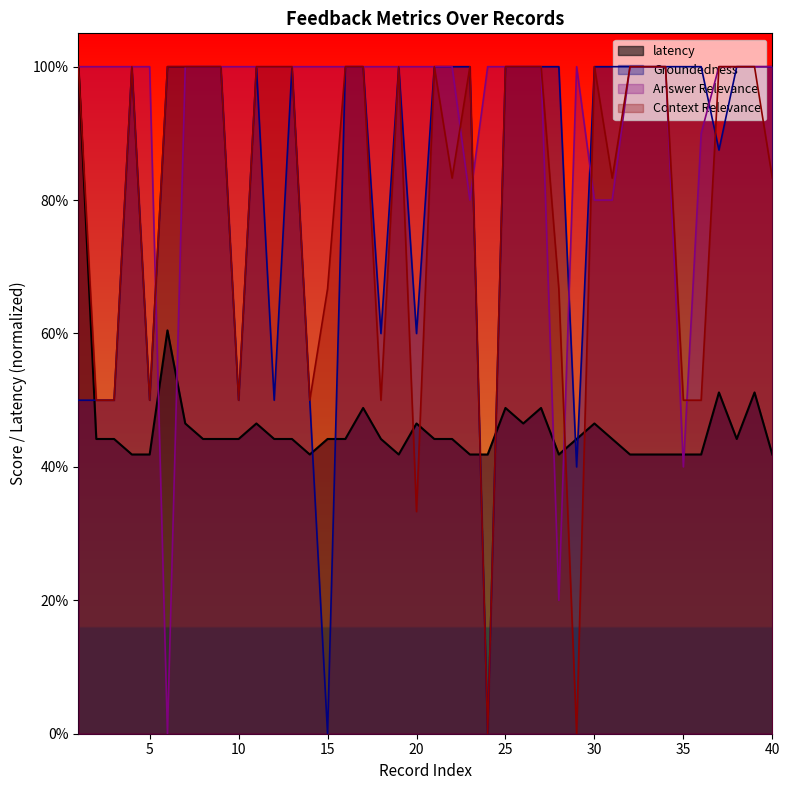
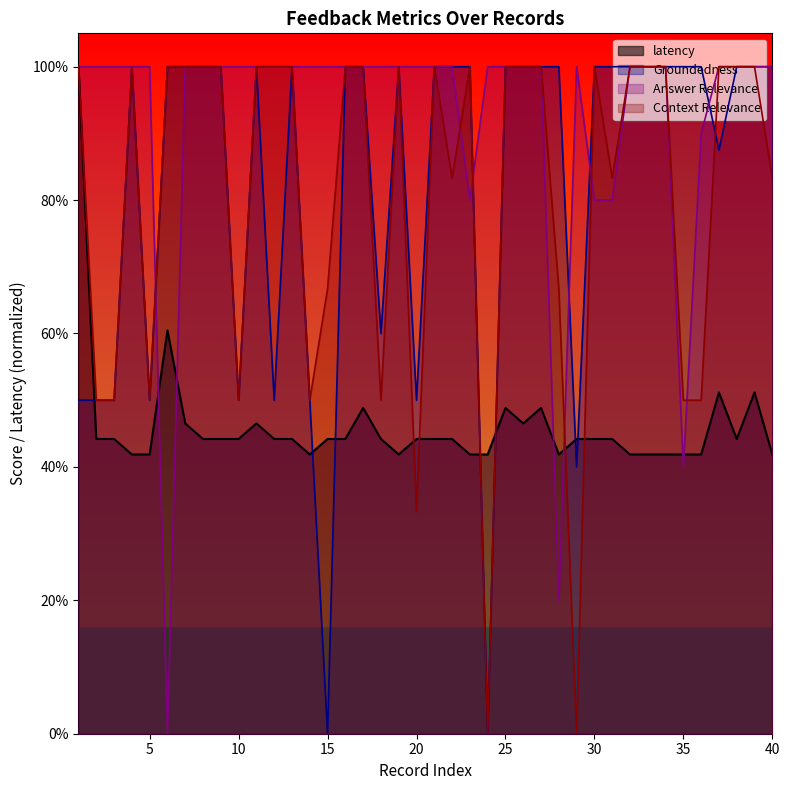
latency, 20: 47% -> 44%
Groundedness, 20: 60% -> 50%
latency, 30: 47% -> 44%
